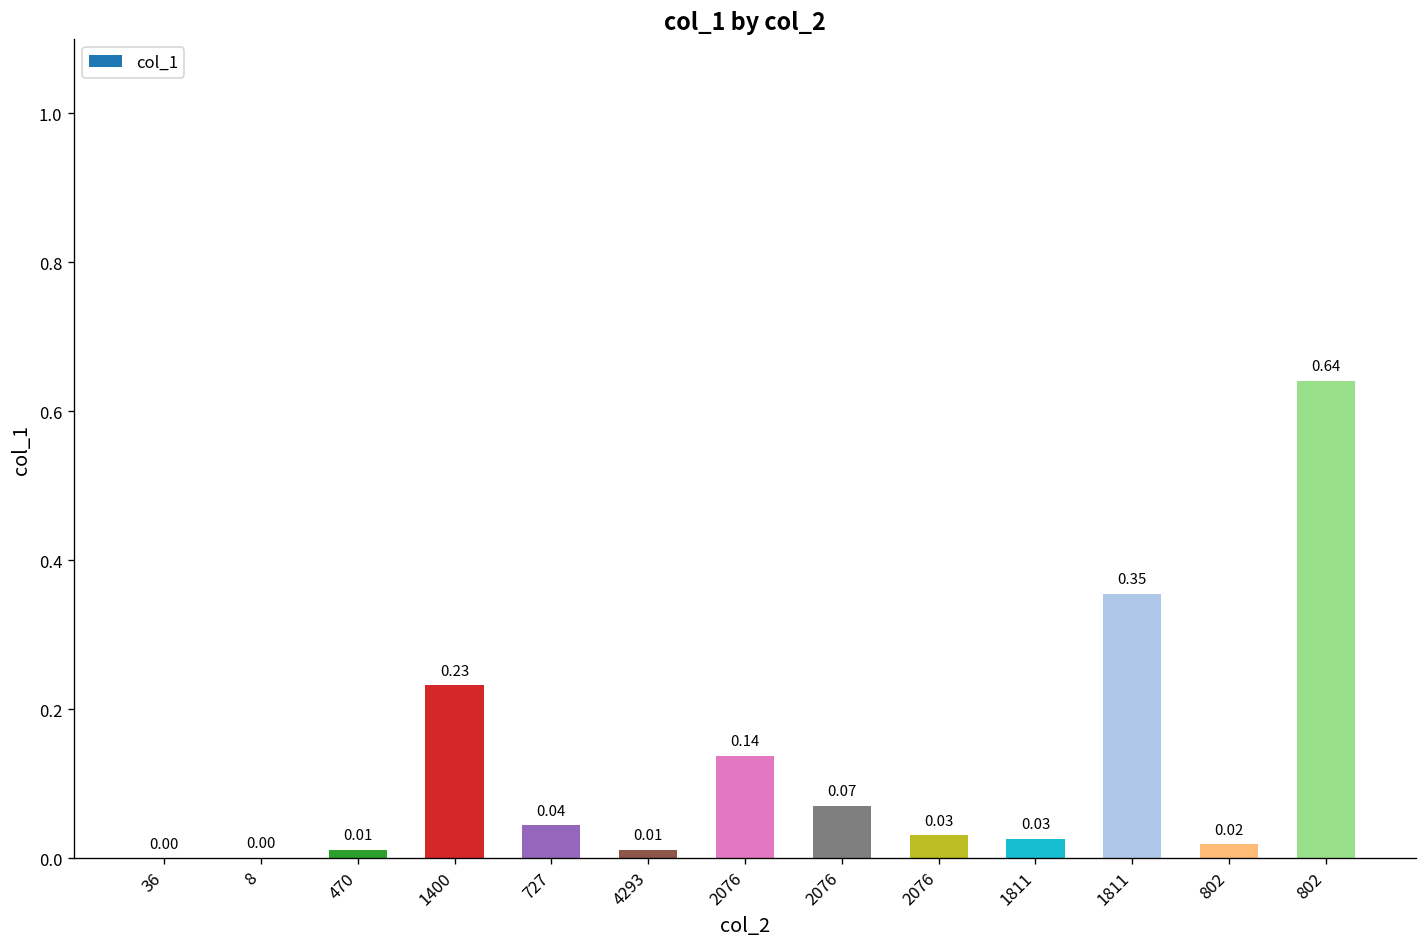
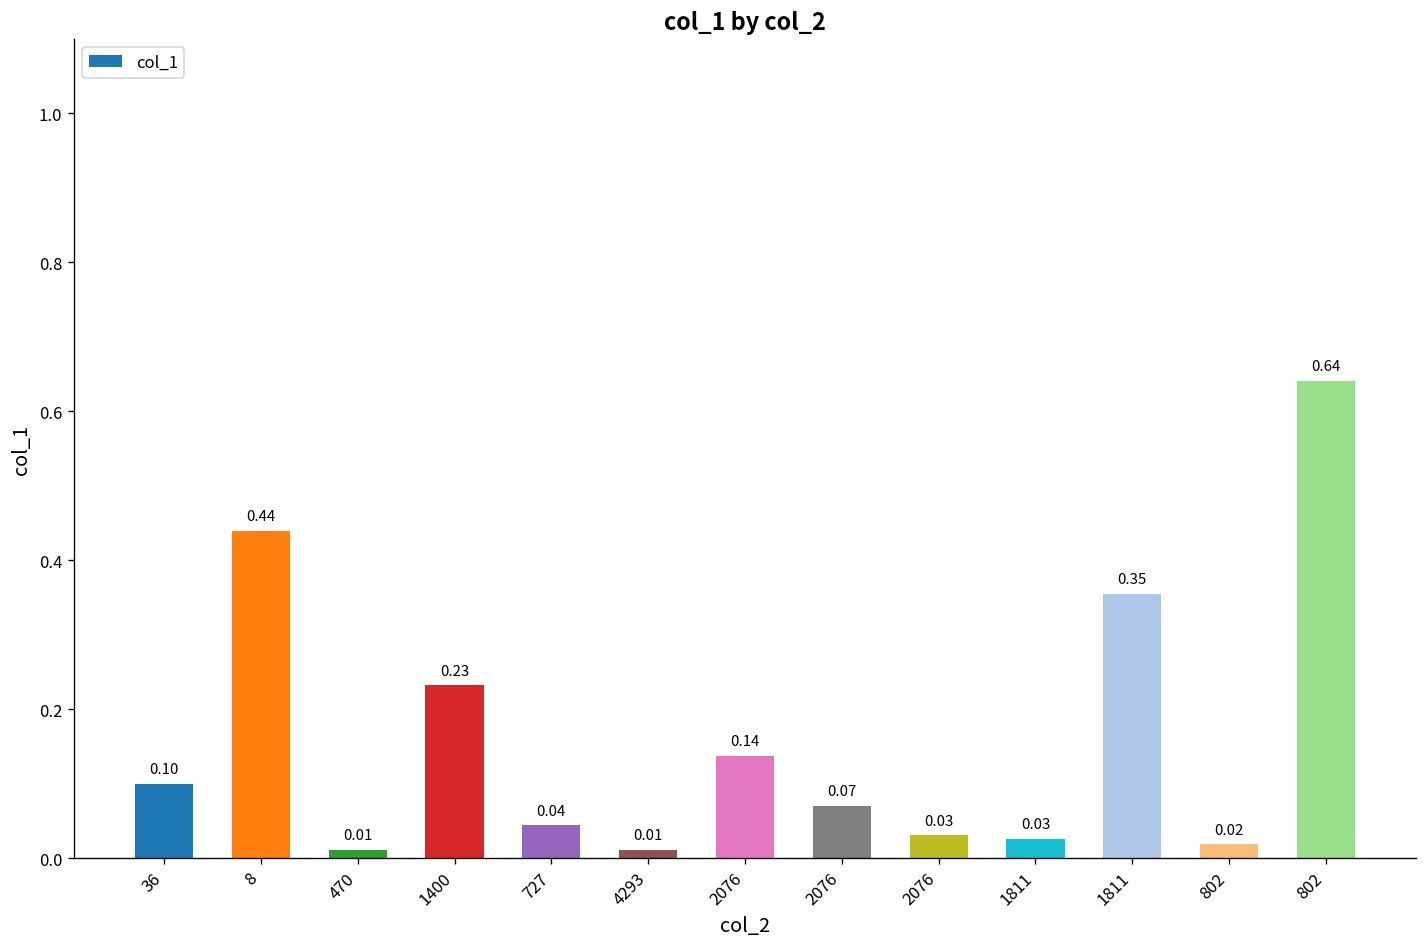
36: 0.00 -> 0.10
8: 0.00 -> 0.44
